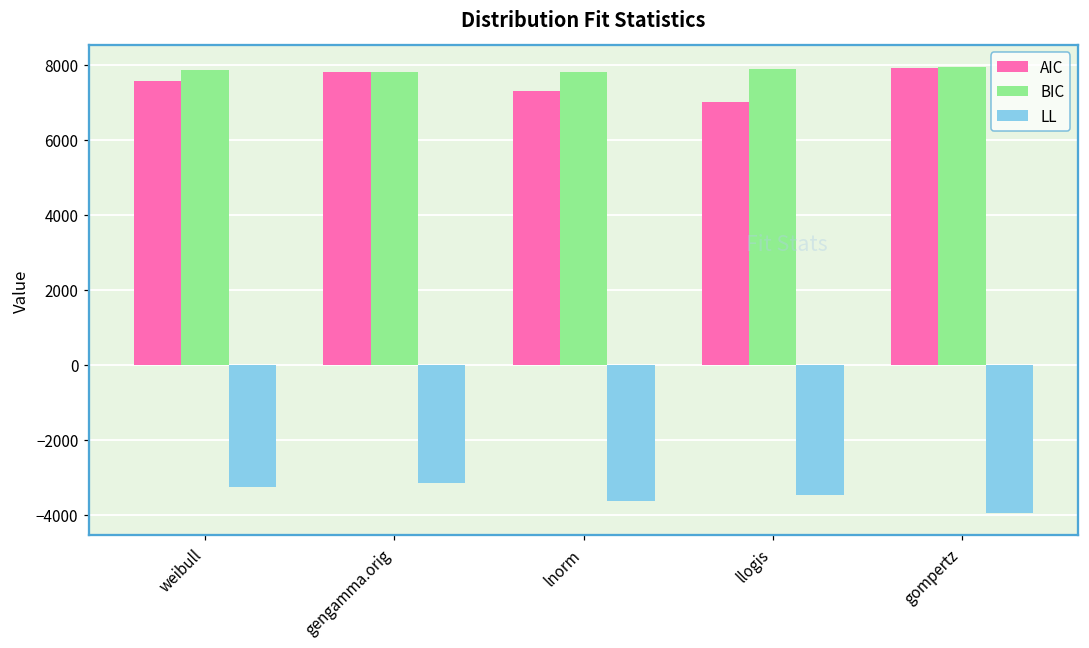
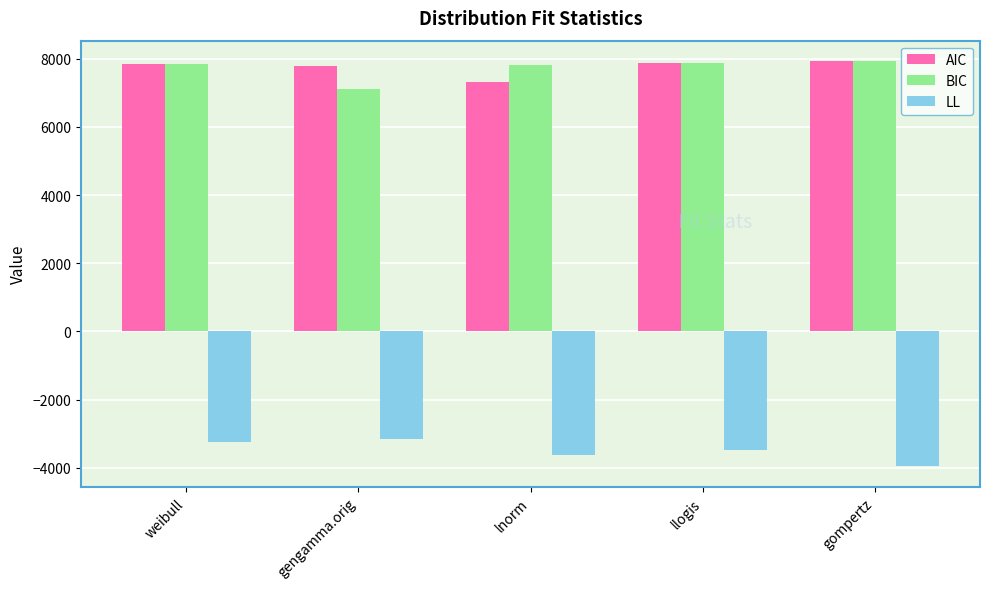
AIC, weibull: 7600 -> 7800
BIC, gengamma.orig: 7800 -> 7100
AIC, llogis: 7000 -> 7900
